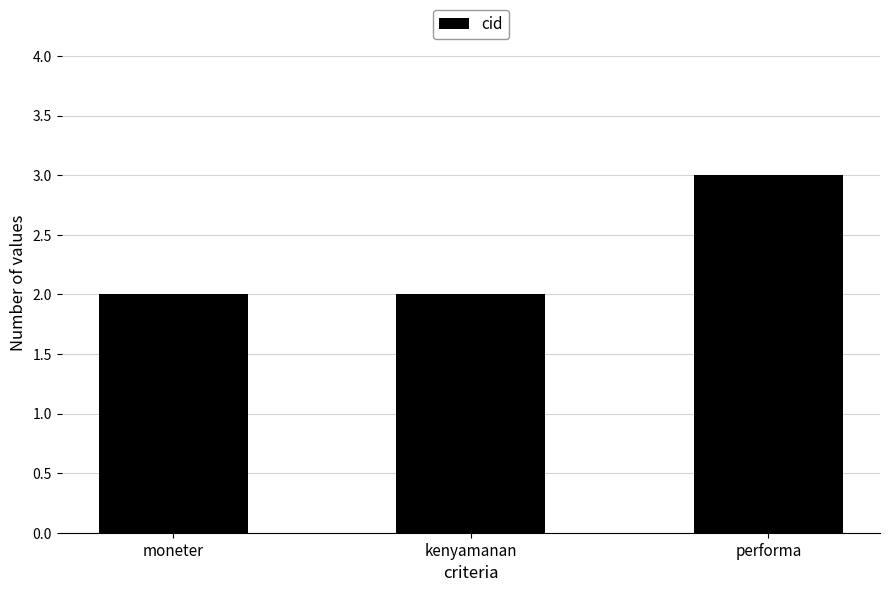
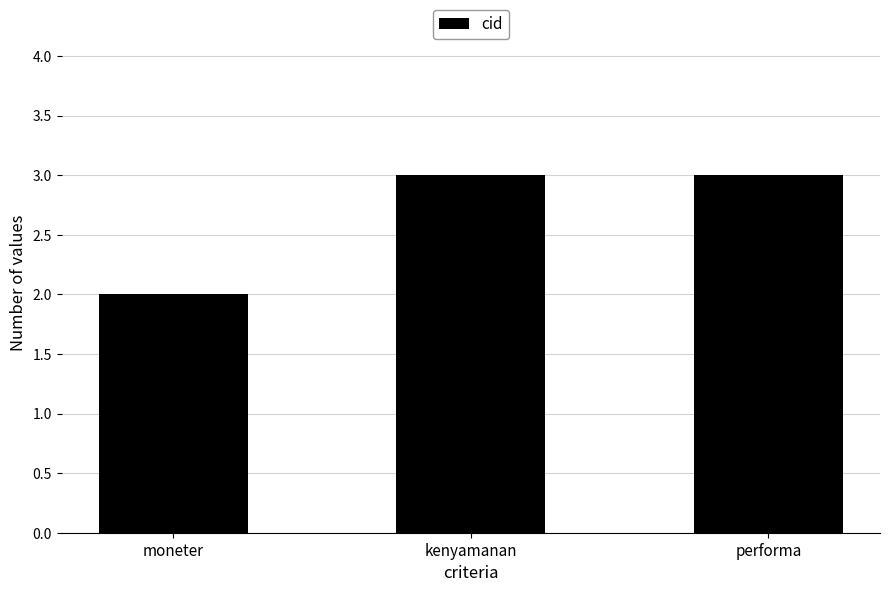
kenyamanan: 2 -> 3
